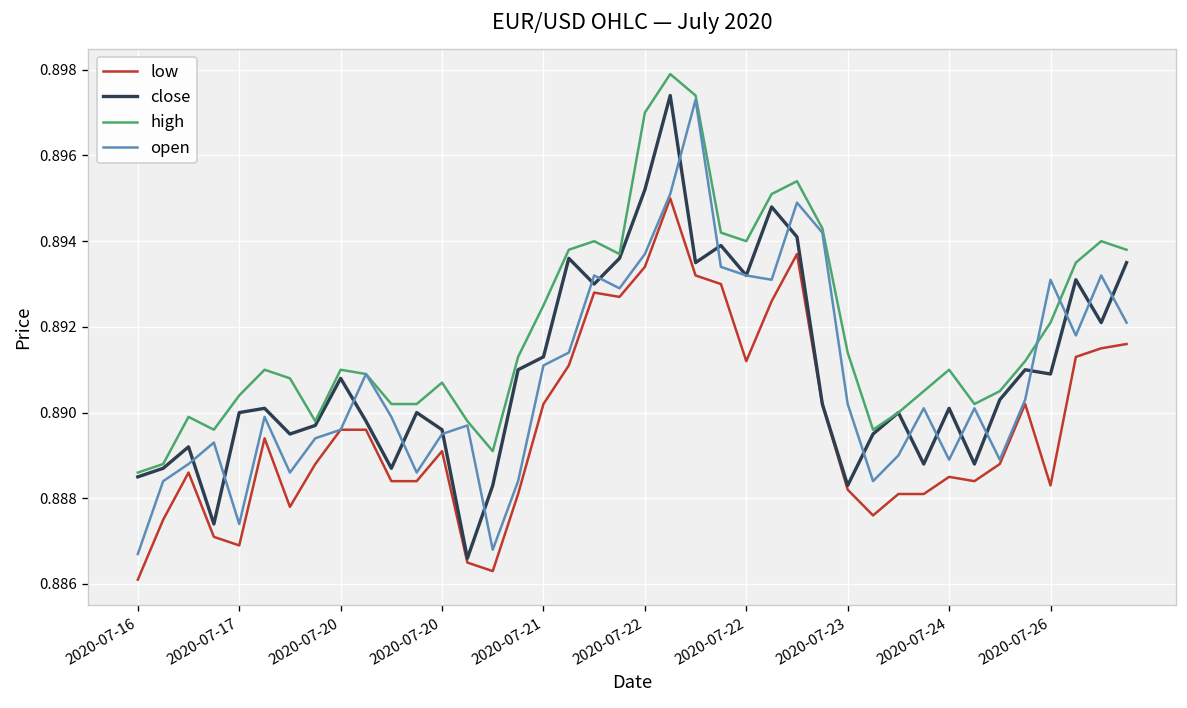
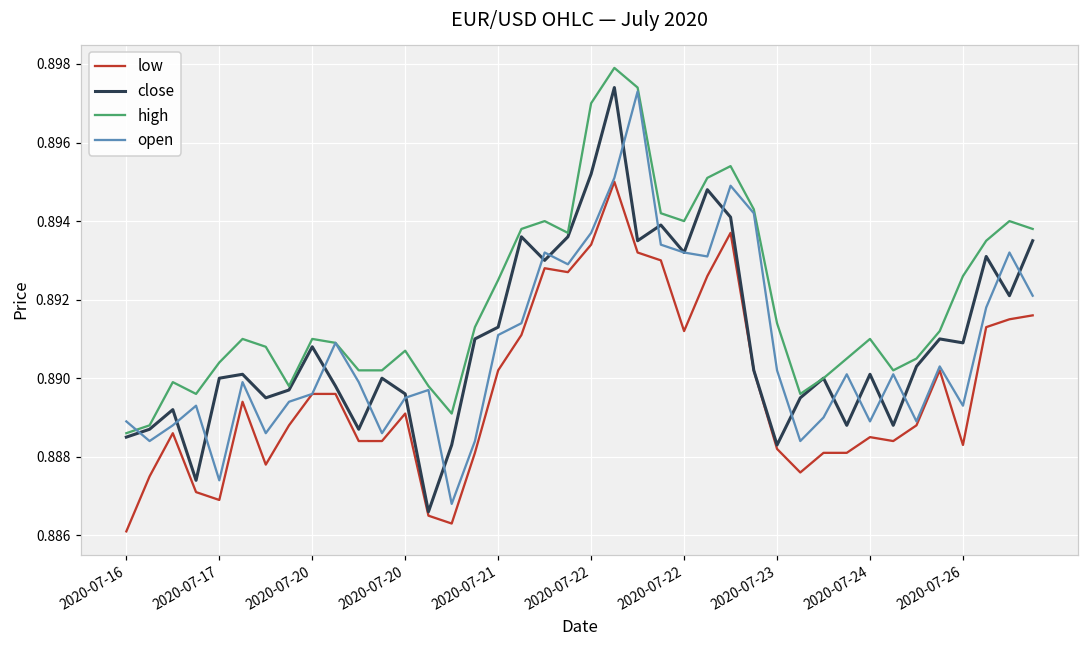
open, 2020-07-16: 0.8867 -> 0.8889
high, 2020-07-26: 0.8921 -> 0.8926
open, 2020-07-26: 0.8931 -> 0.8893
